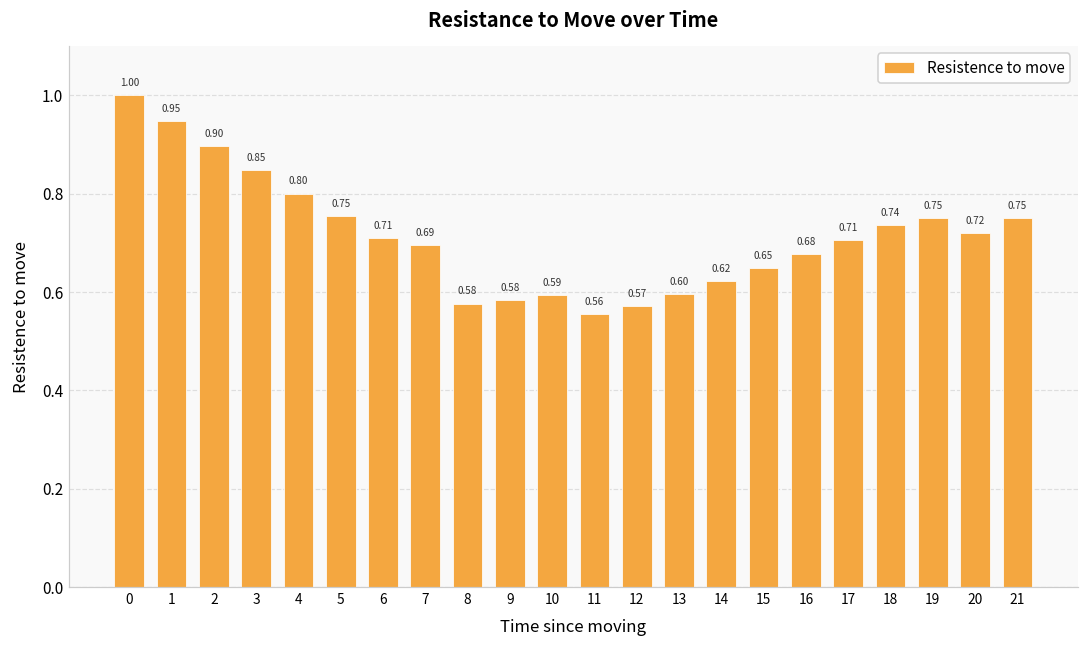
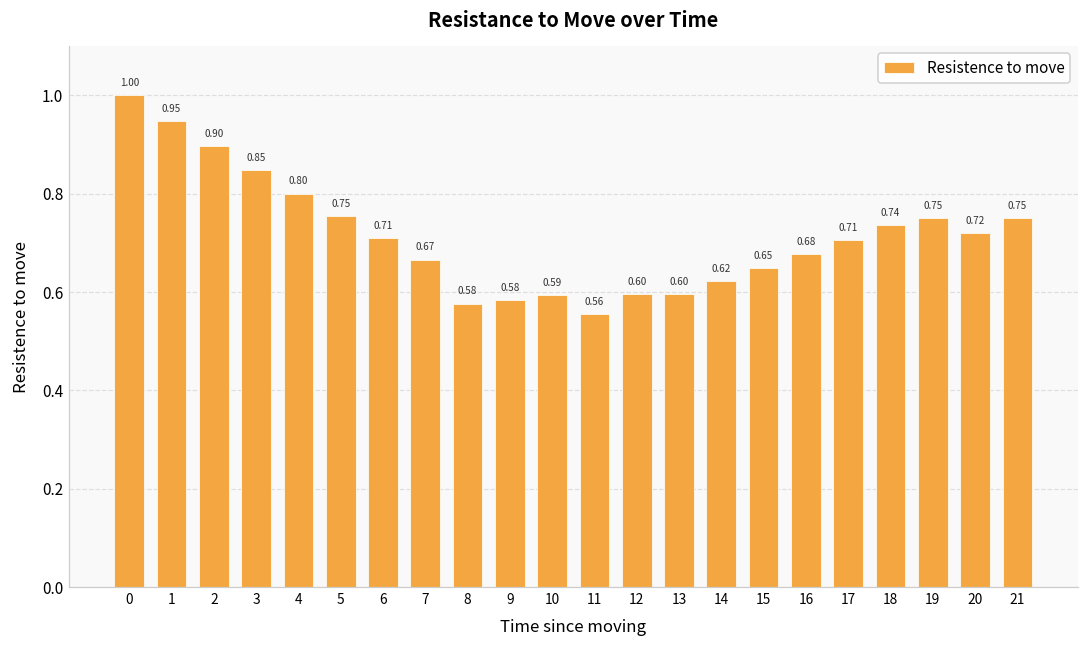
7: 0.69 -> 0.67
12: 0.57 -> 0.60
